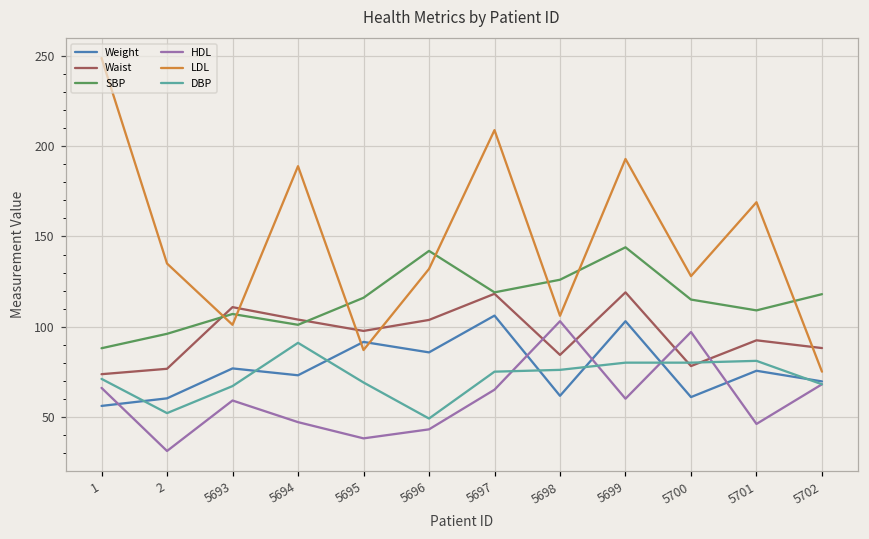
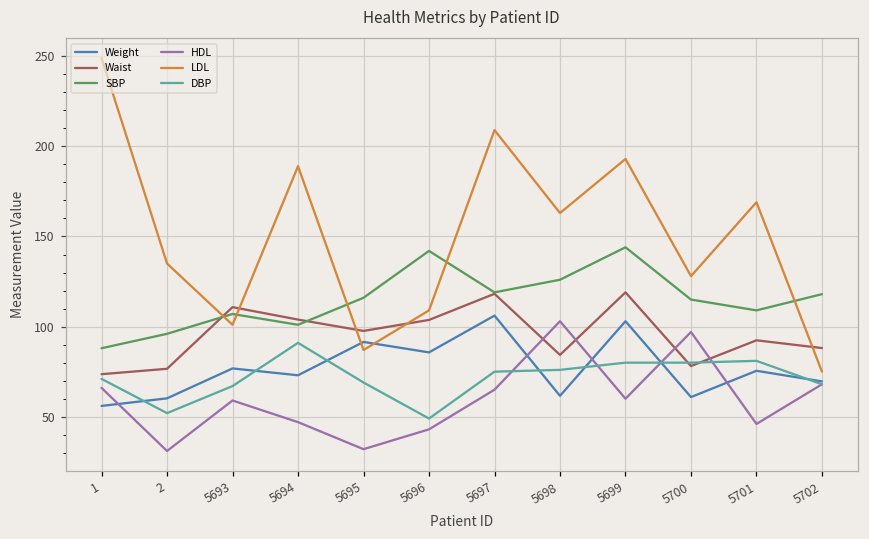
HDL, 5695: 38 -> 32
LDL, 5696: 132 -> 109
LDL, 5698: 106 -> 163
